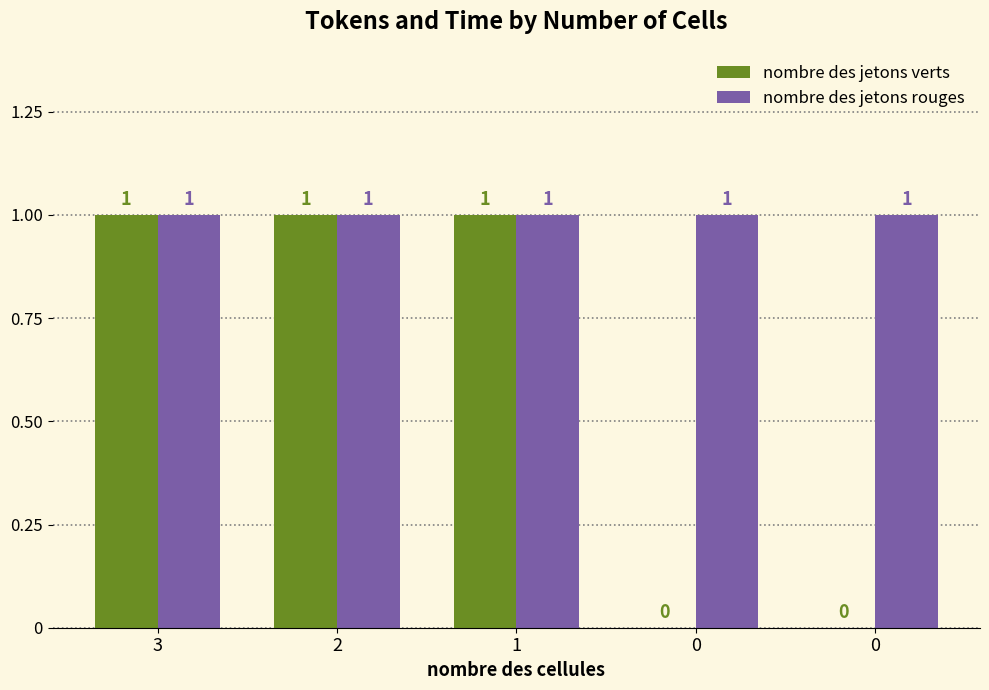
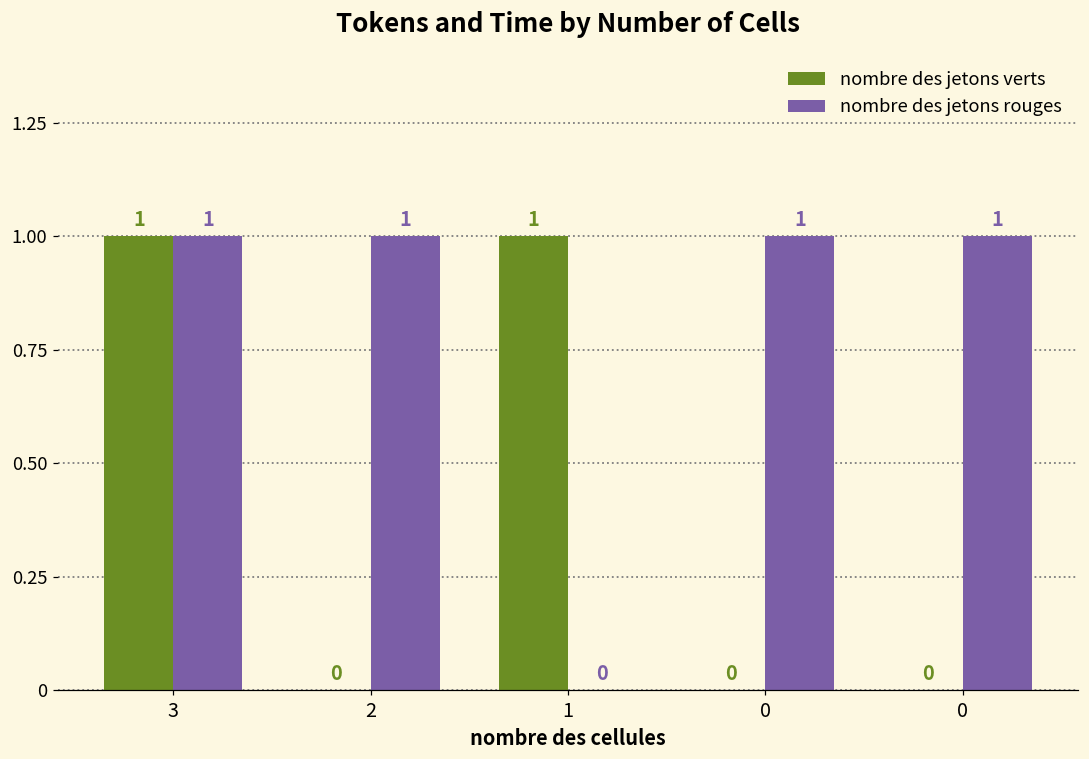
nombre des jetons verts, 2: 1 -> 0
nombre des jetons rouges, 1: 1 -> 0
